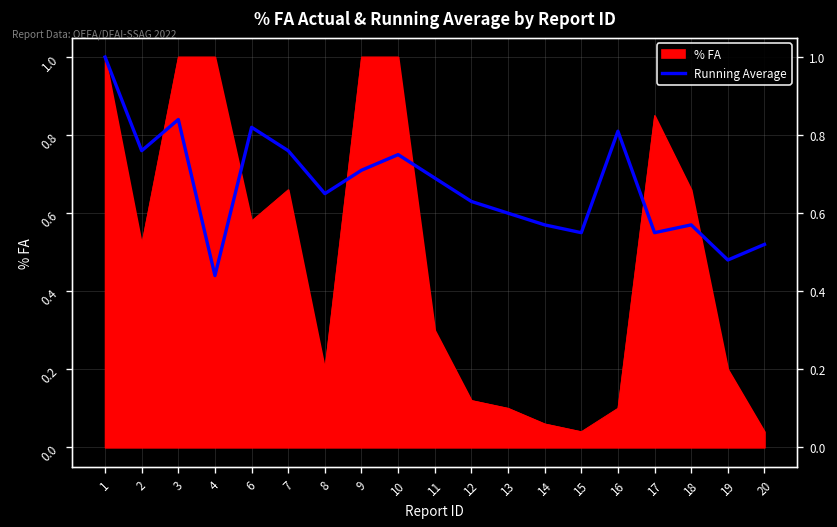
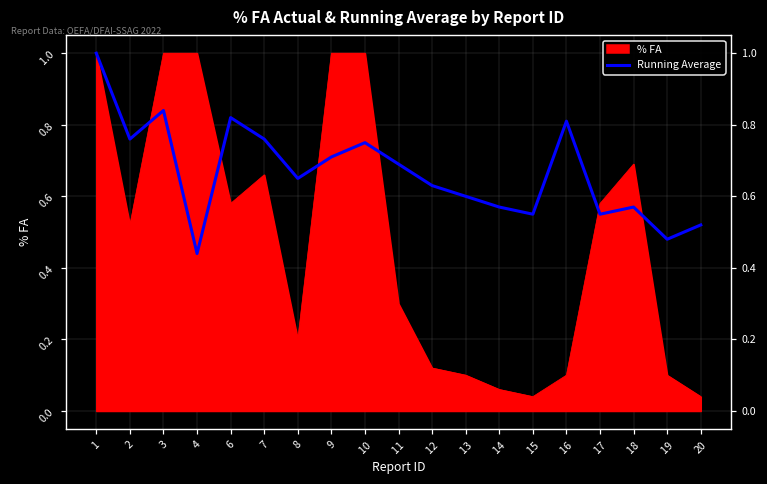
% FA, 17: 0.85 -> 0.58
% FA, 18: 0.66 -> 0.69
% FA, 19: 0.2 -> 0.1
